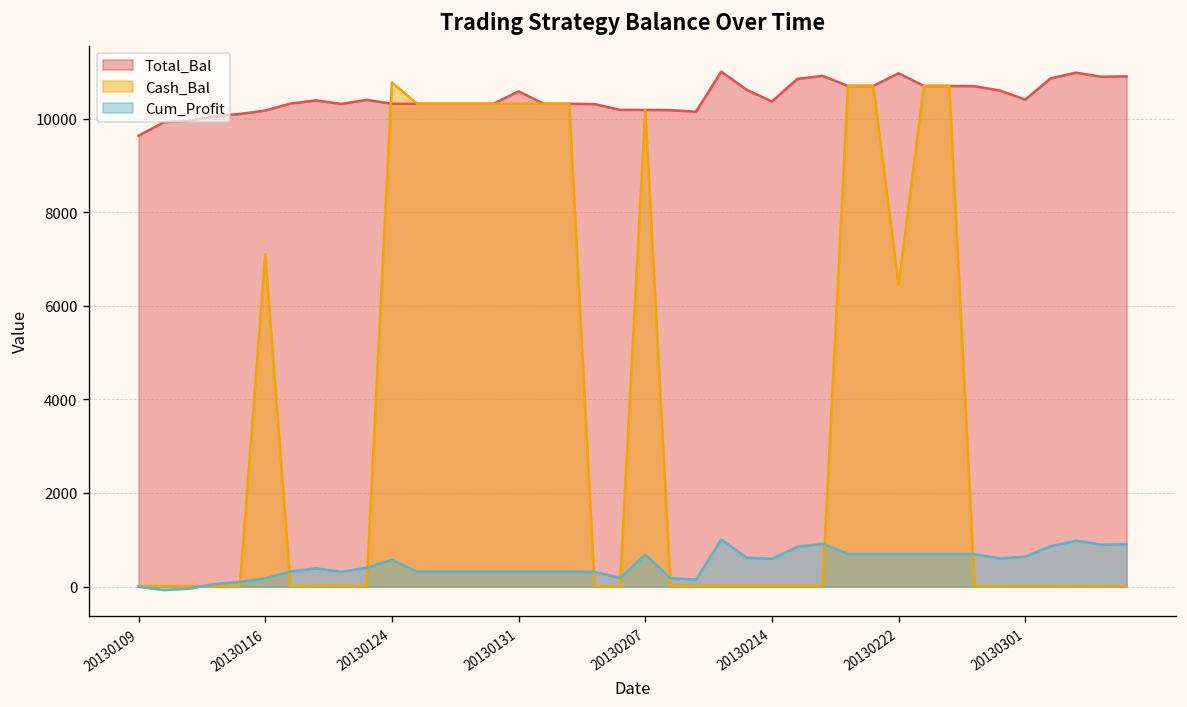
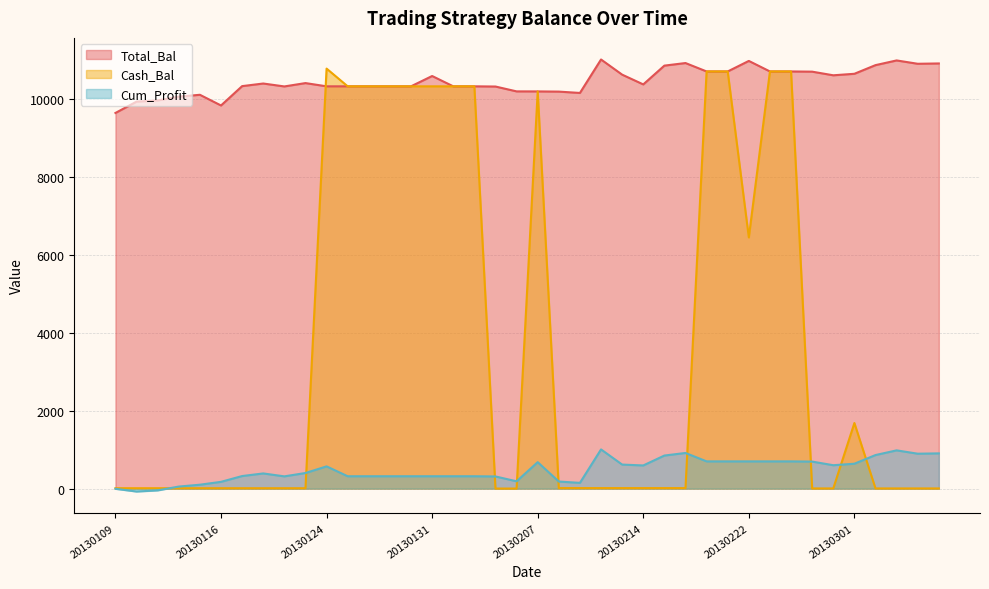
Total_Bal, 20130116: 10200 -> 9800
Cash_Bal, 20130116: 7100 -> 0
Total_Bal, 20130301: 10400 -> 10600
Cash_Bal, 20130301: 0 -> 1700
